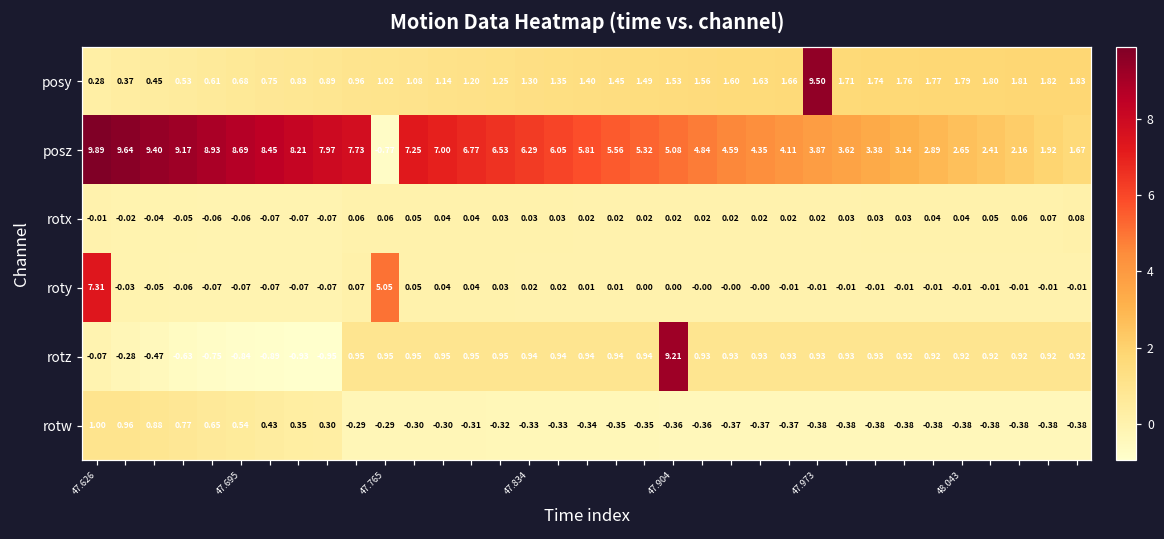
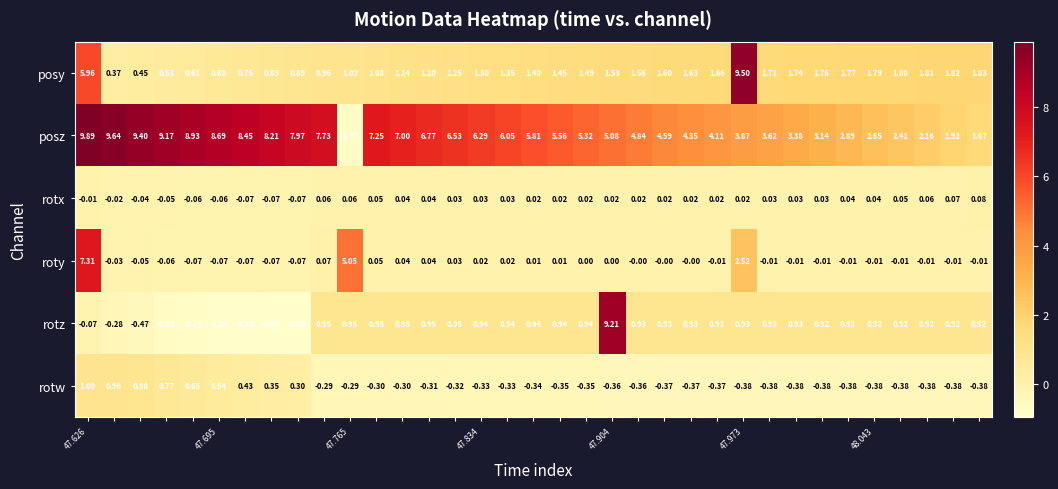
posy, 47.626: 0.28 -> 5.96
roty, 47.973: -0.01 -> 2.52
